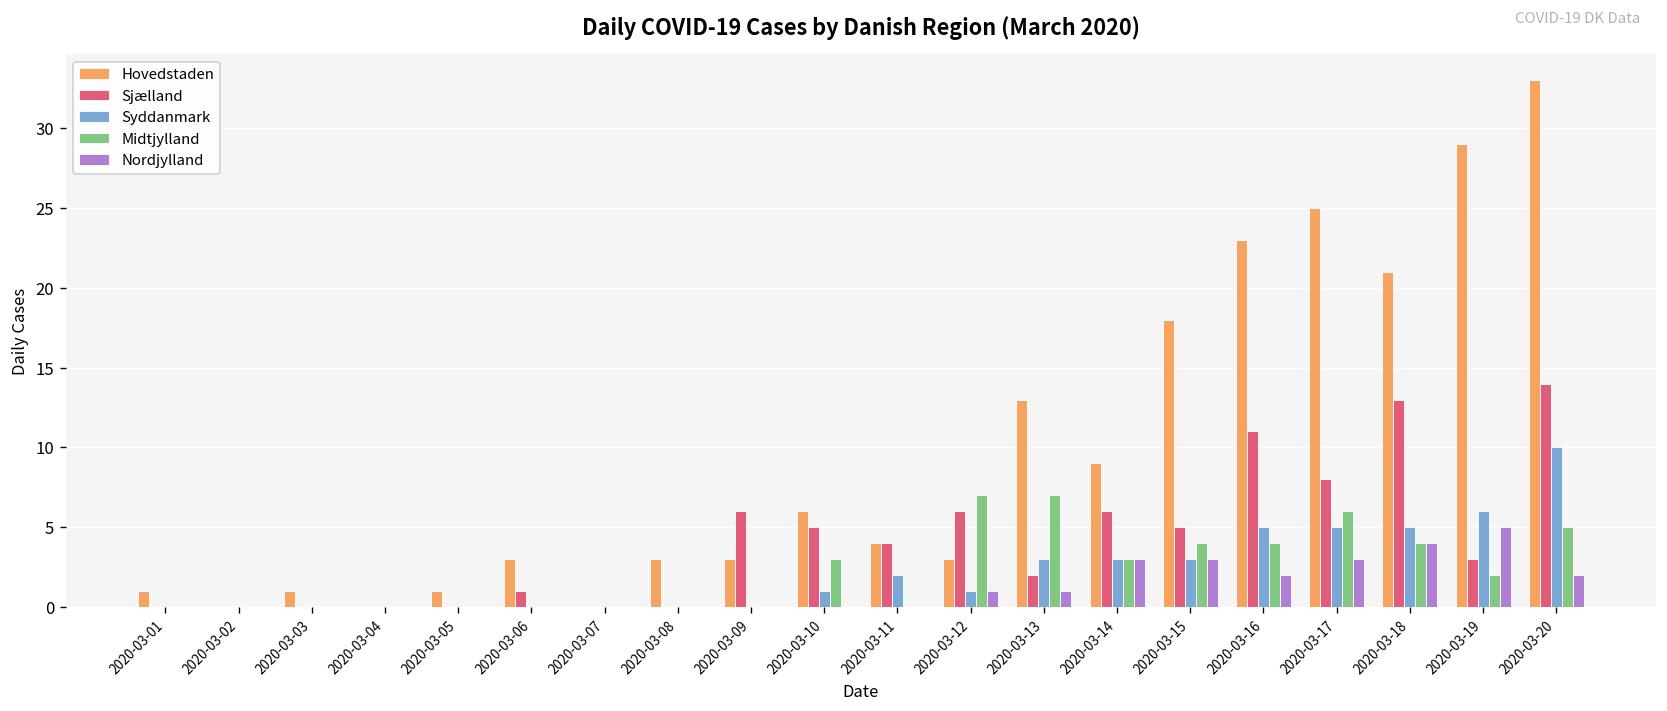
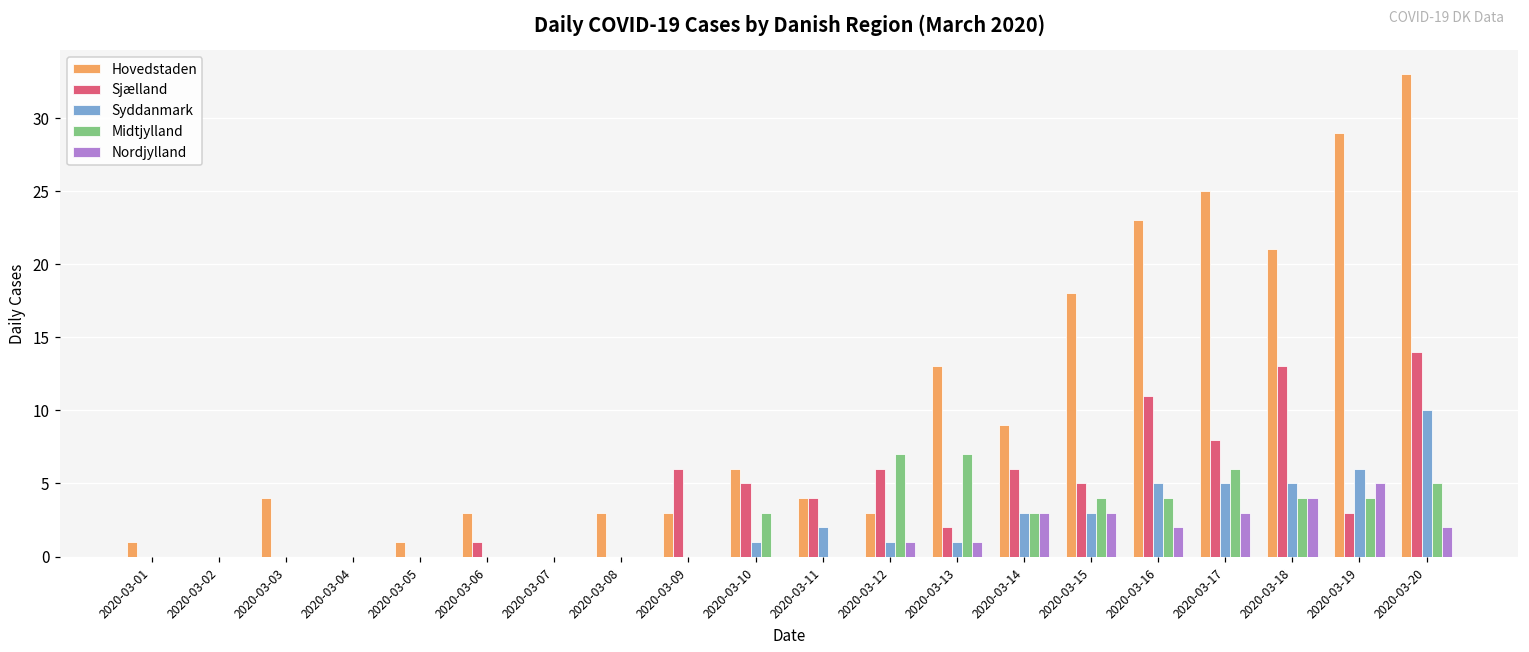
Hovedstaden, 2020-03-03: 1 -> 4
Syddanmark, 2020-03-13: 3 -> 1
Midtjylland, 2020-03-19: 2 -> 4
